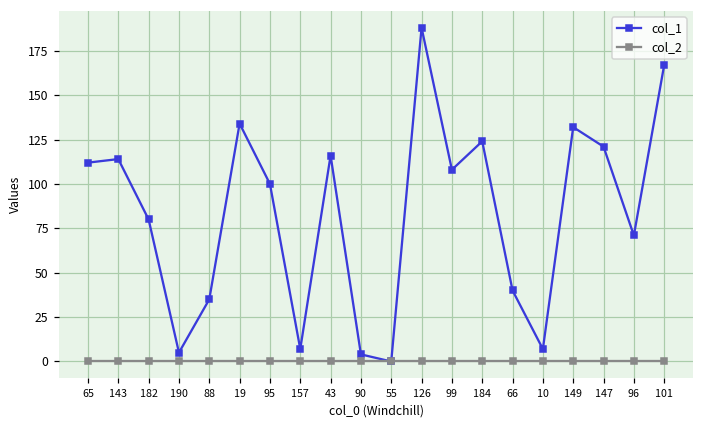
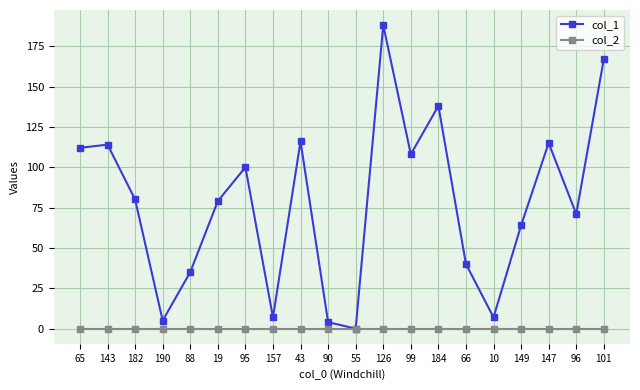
col_1, 19: 134 -> 79
col_1, 184: 124 -> 138
col_1, 149: 132 -> 64
col_1, 147: 121 -> 115
